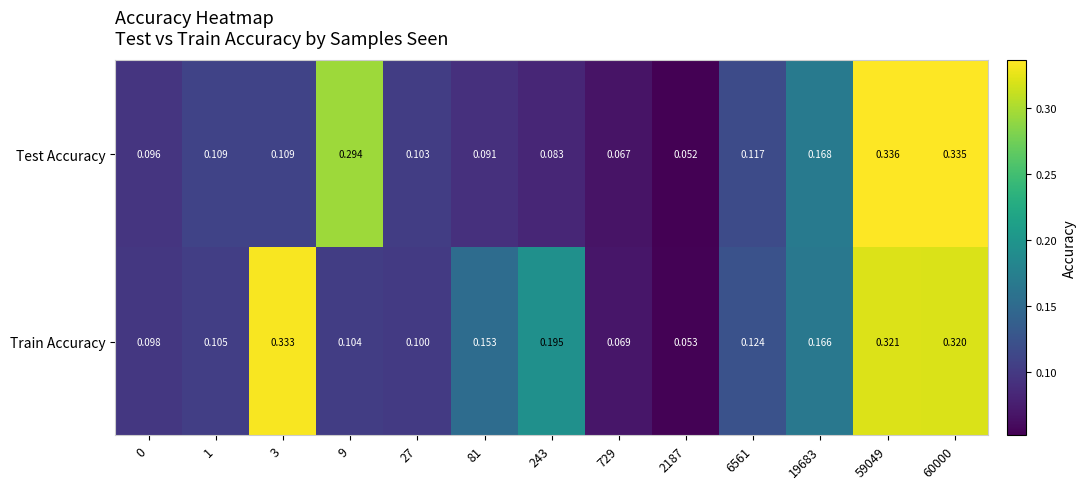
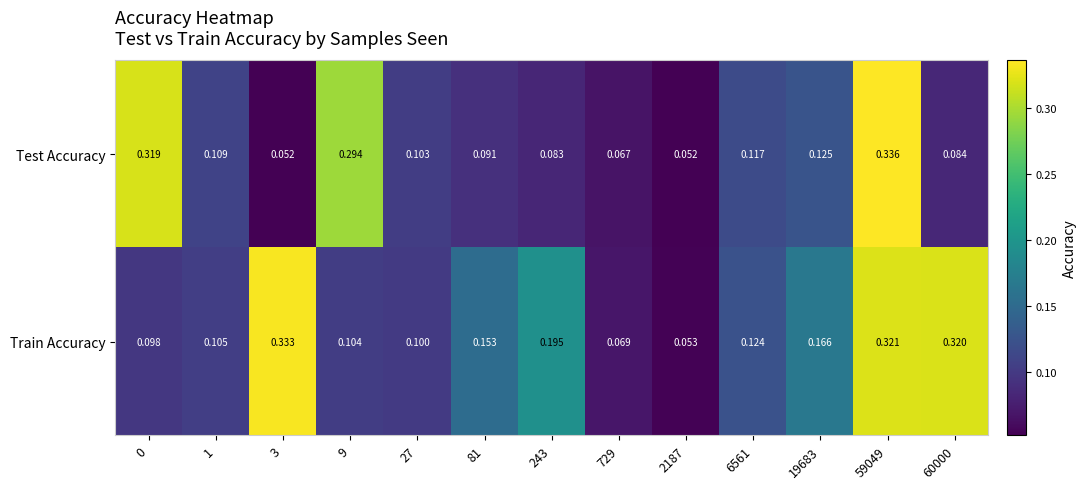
Test Accuracy, 0: 0.096 -> 0.319
Test Accuracy, 3: 0.109 -> 0.052
Test Accuracy, 19683: 0.168 -> 0.125
Test Accuracy, 60000: 0.335 -> 0.084
